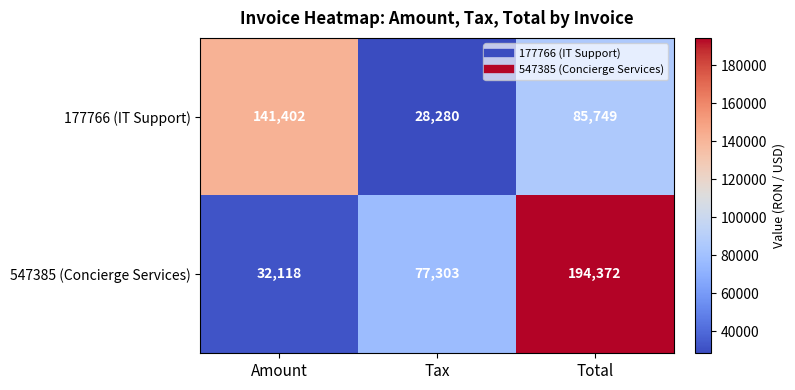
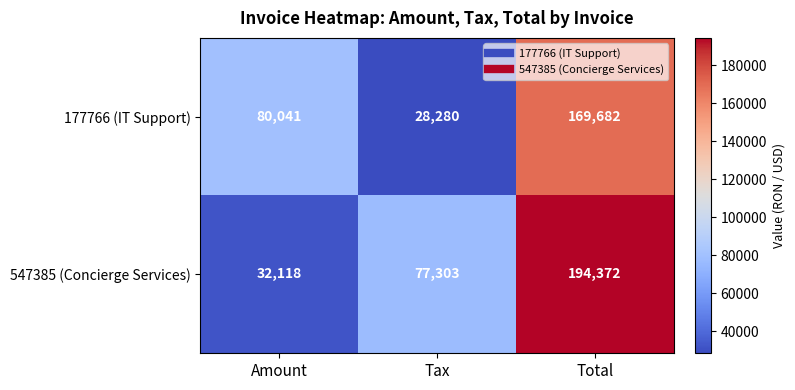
177766 (IT Support), Amount: 141,402 -> 80,041
177766 (IT Support), Total: 85,749 -> 169,682
